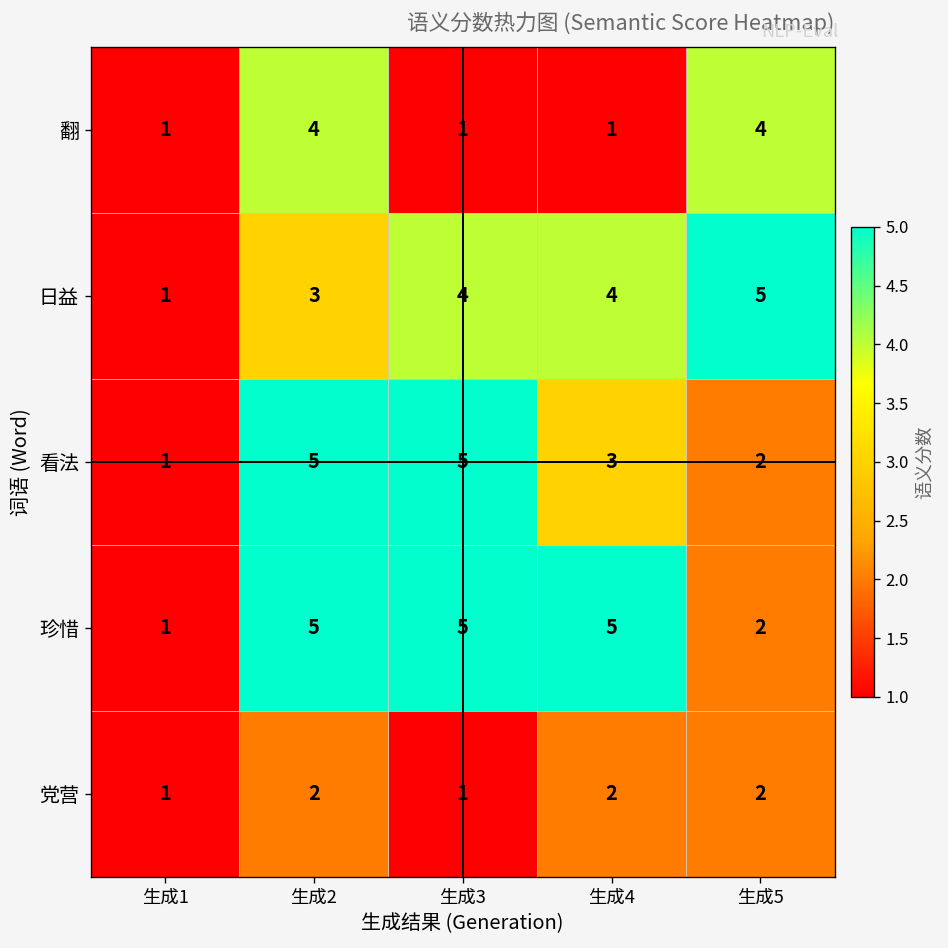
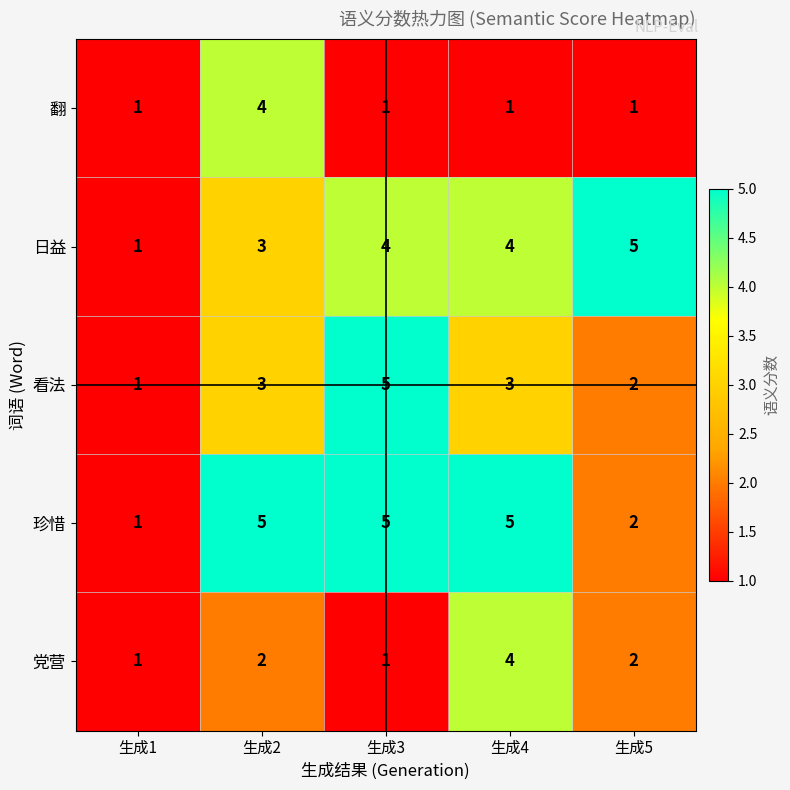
翻, 生成5: 4 -> 1
看法, 生成2: 5 -> 3
党营, 生成4: 2 -> 4
